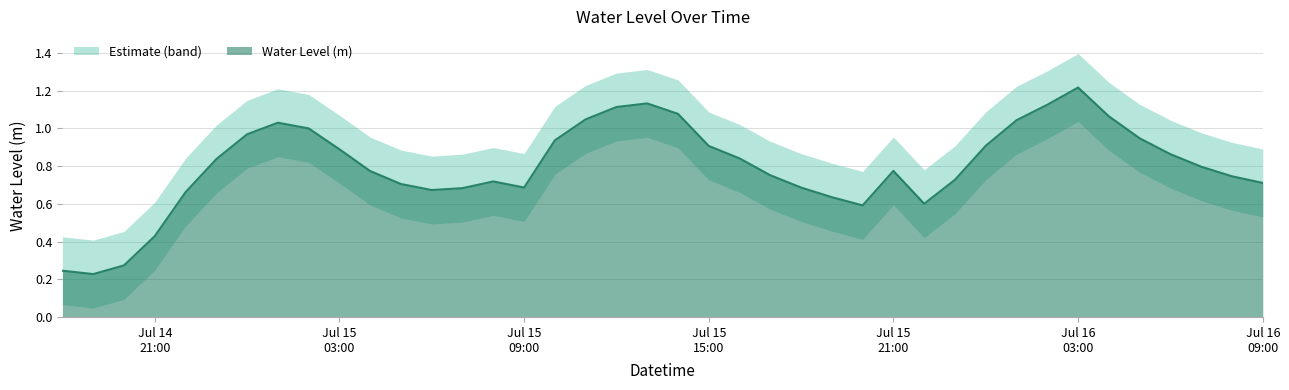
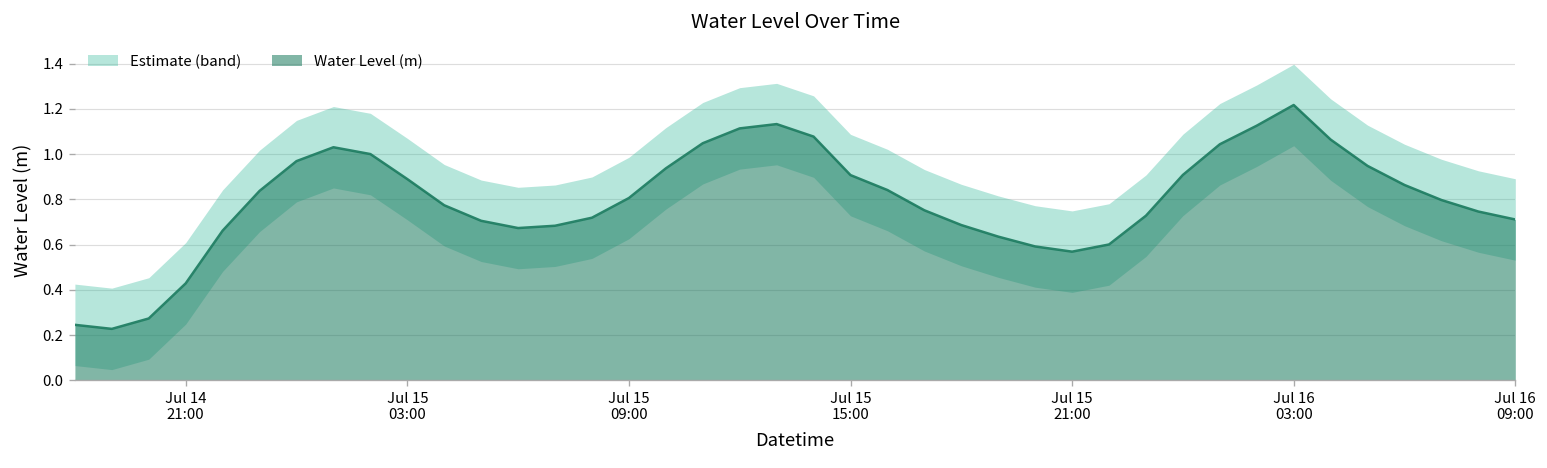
Water Level (m), Jul 15 09:00: 0.69 -> 0.81
Water Level (m), Jul 15 21:00: 0.77 -> 0.57
